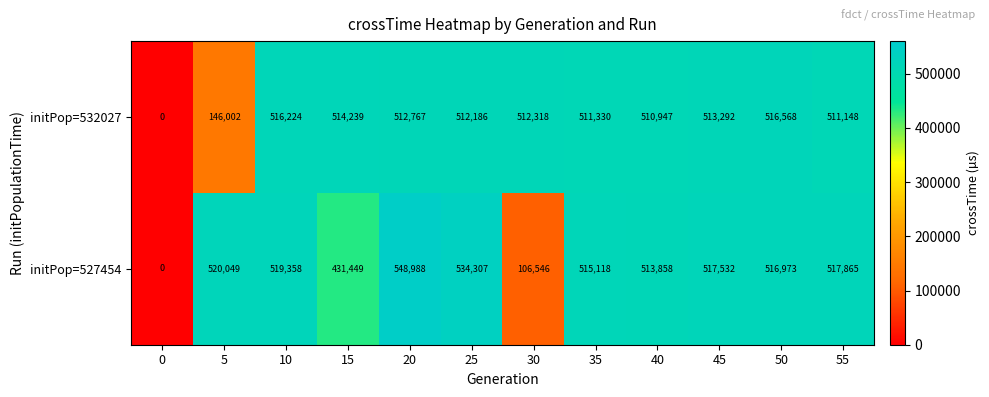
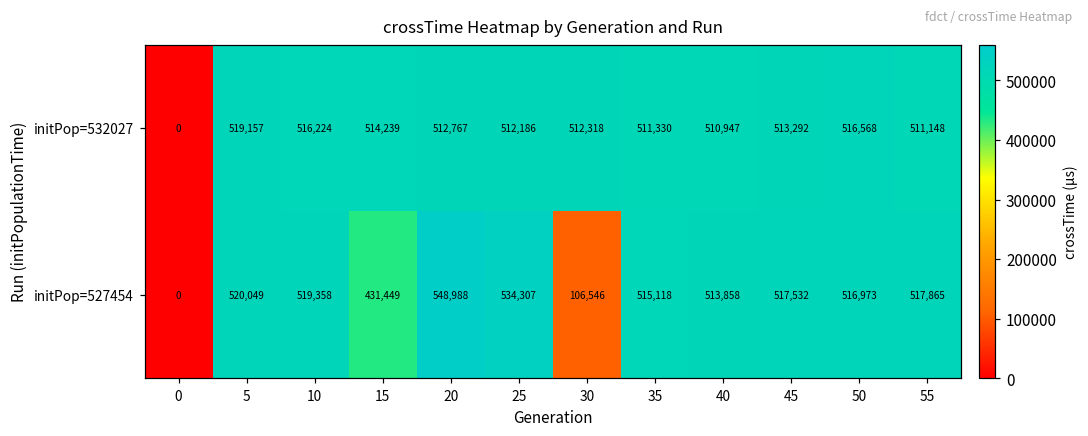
initPop=532027, 5: 146,002 -> 519,157
